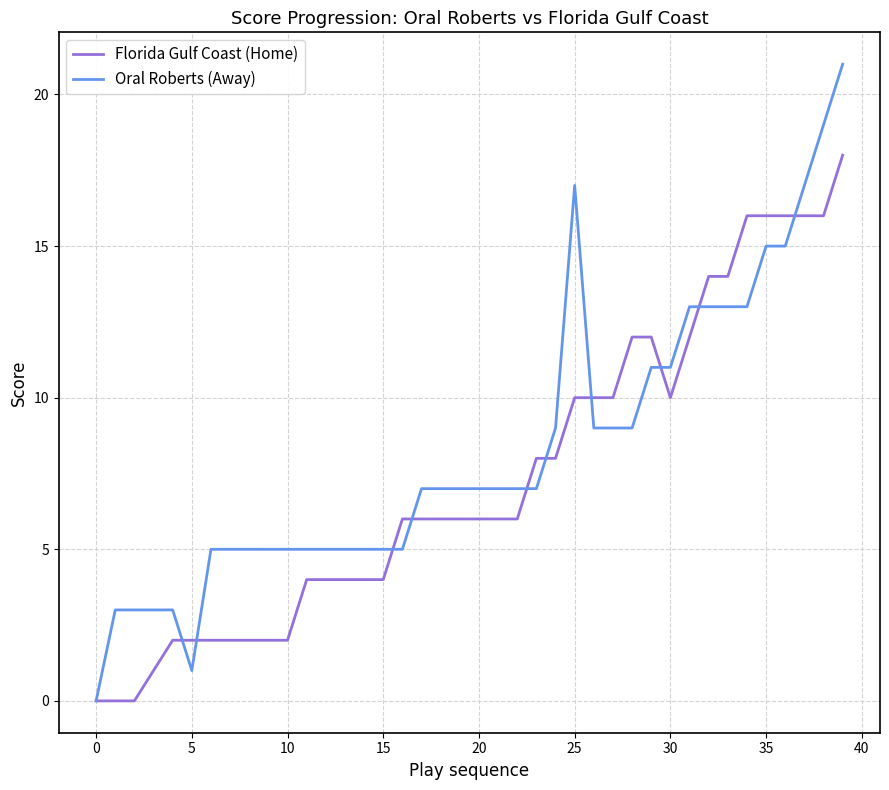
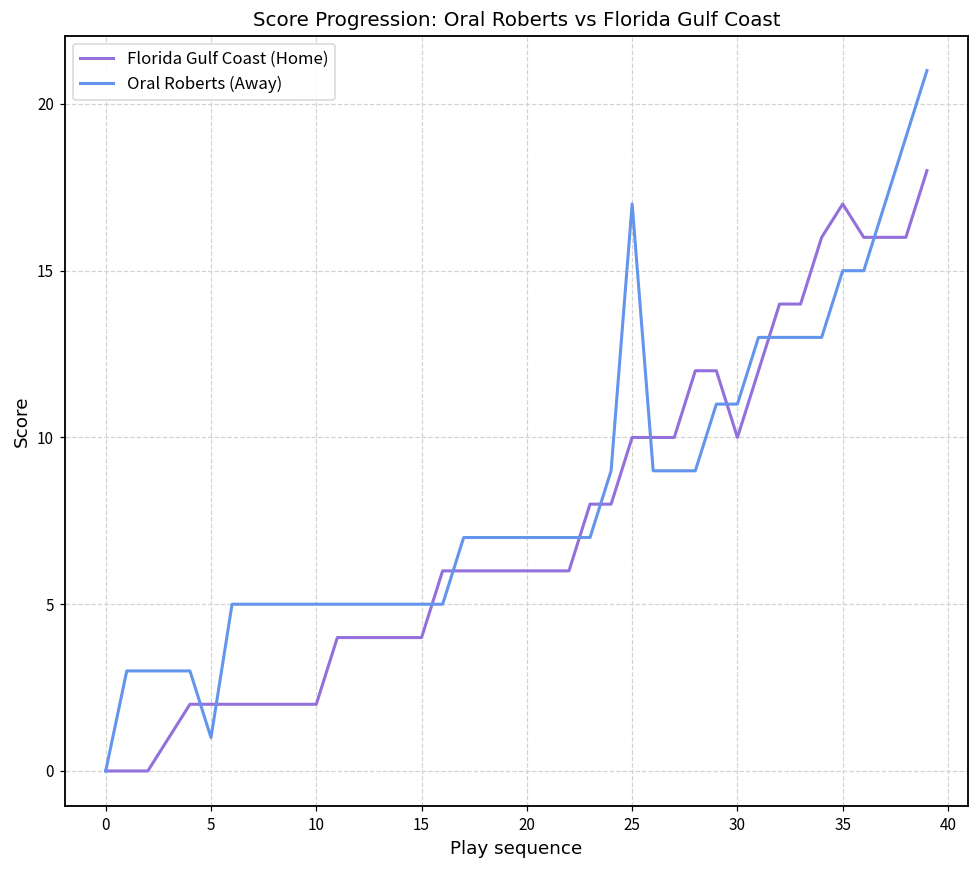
Florida Gulf Coast (Home), 35: 16 -> 17
